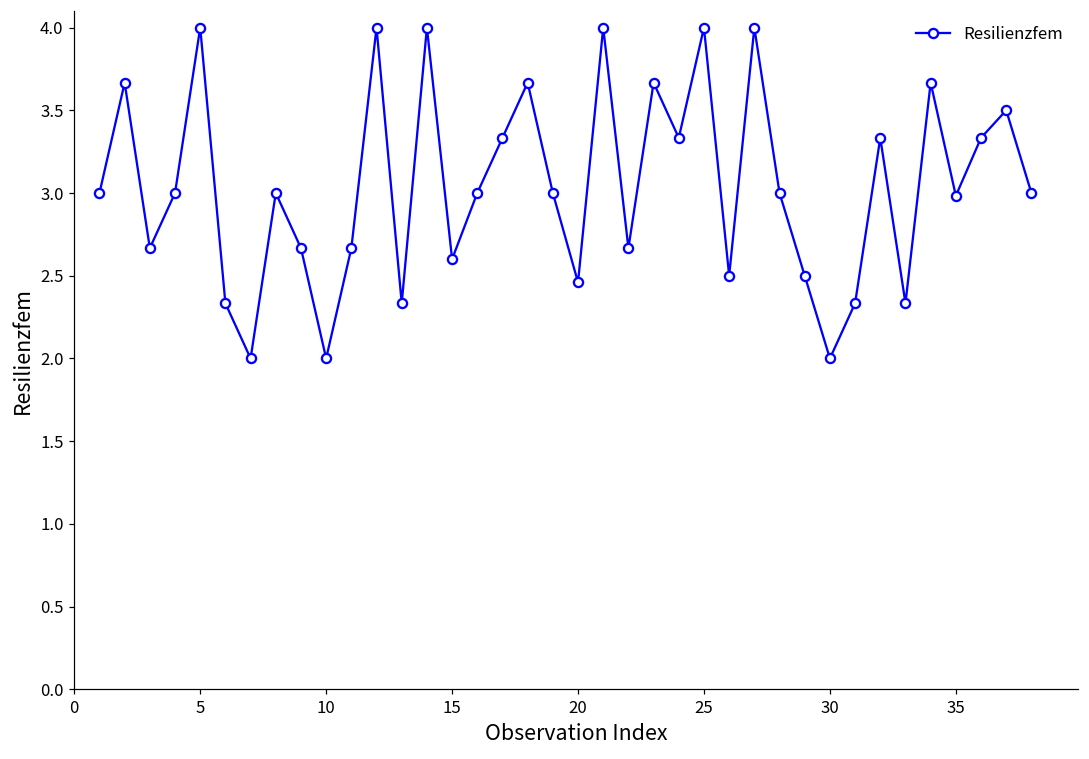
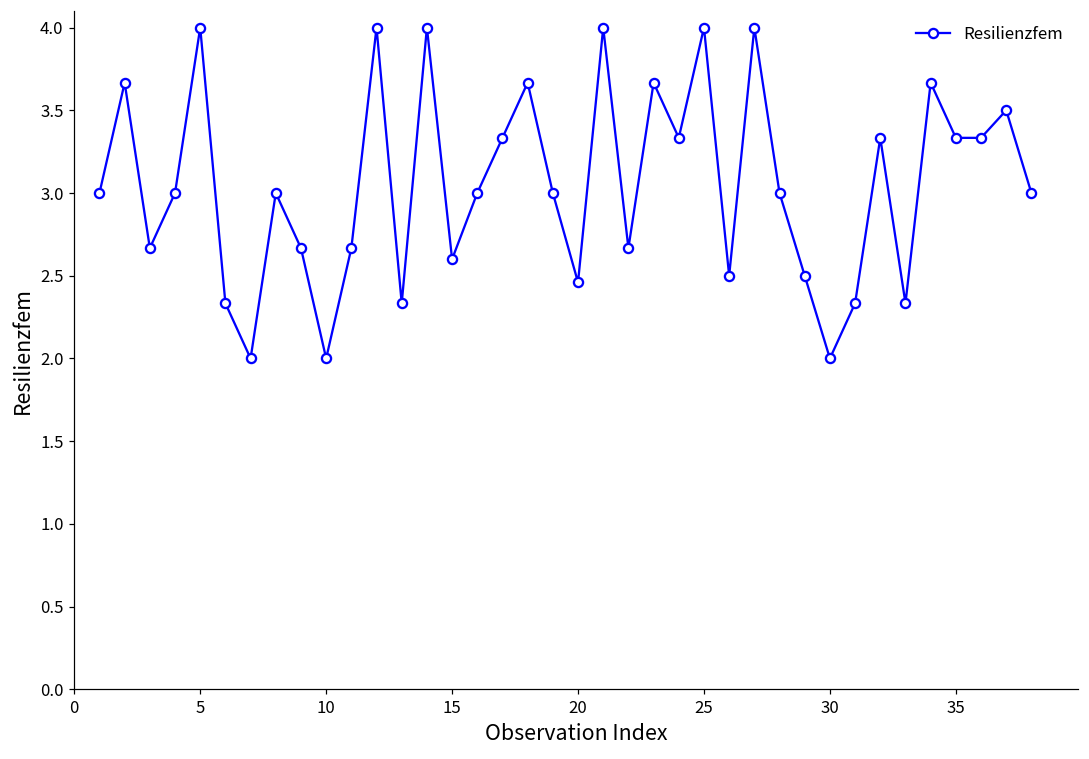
35: 2.98 -> 3.33
